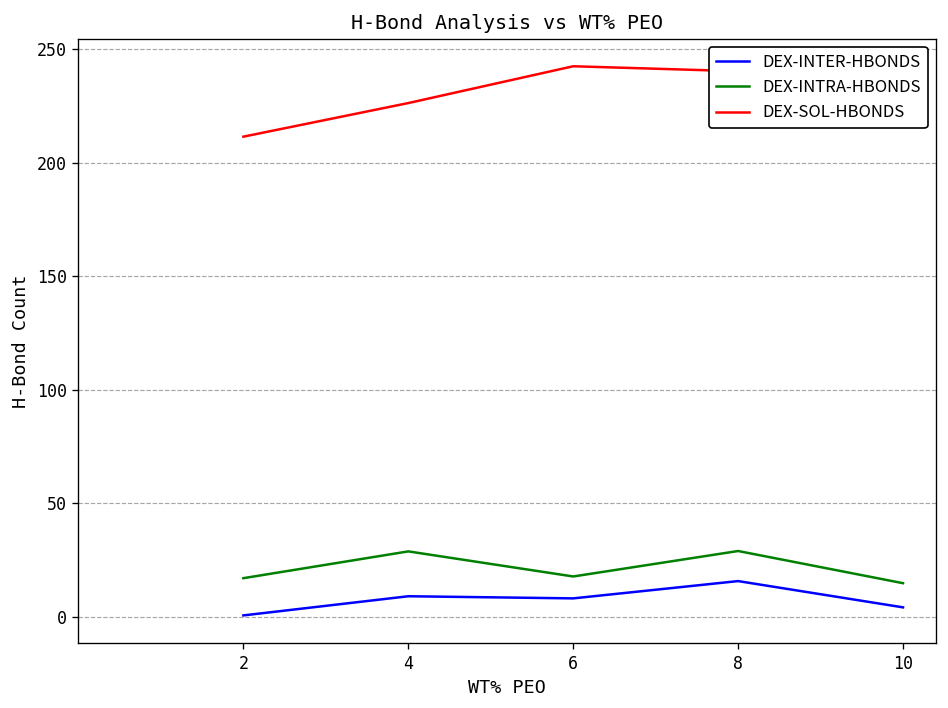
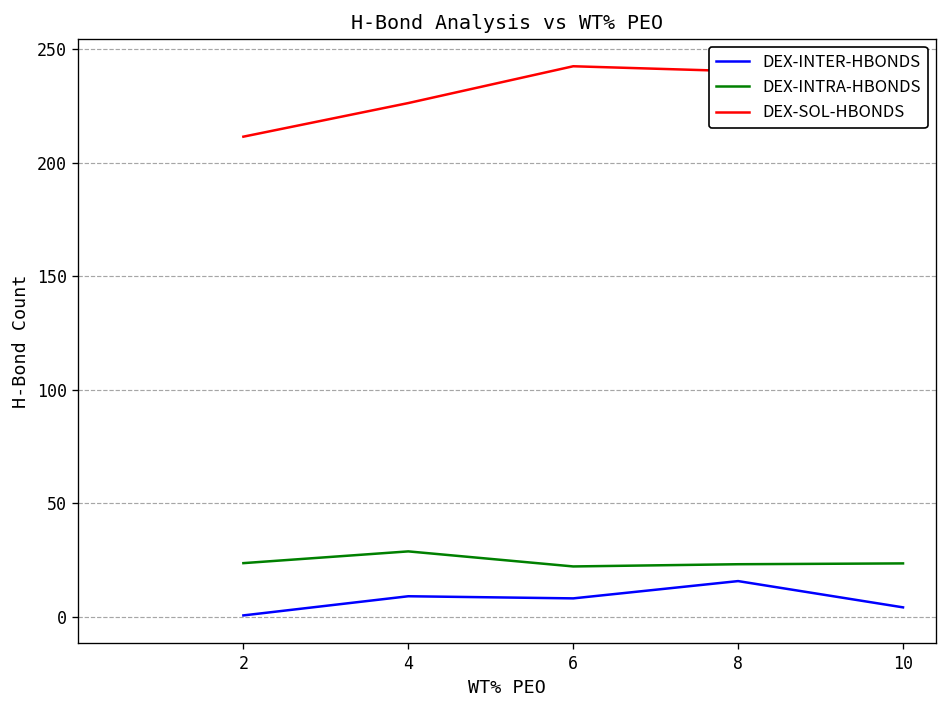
DEX-INTRA-HBONDS, 2: 17 -> 24
DEX-INTRA-HBONDS, 6: 18 -> 22
DEX-INTRA-HBONDS, 8: 29 -> 23
DEX-INTRA-HBONDS, 10: 15 -> 24
